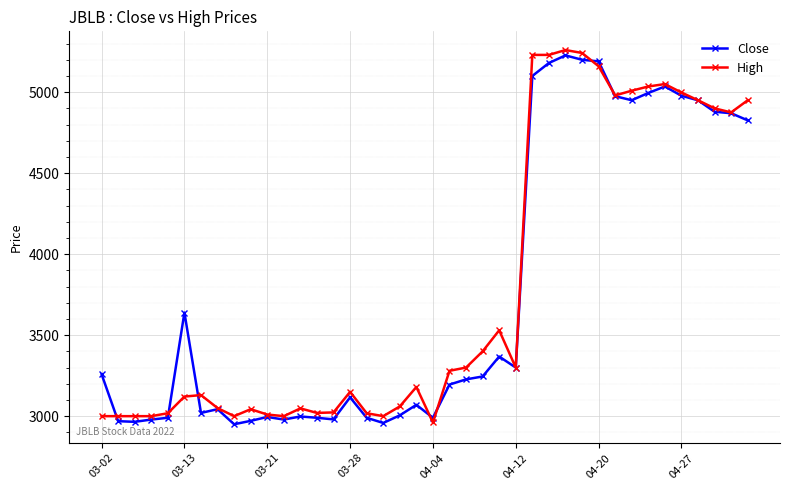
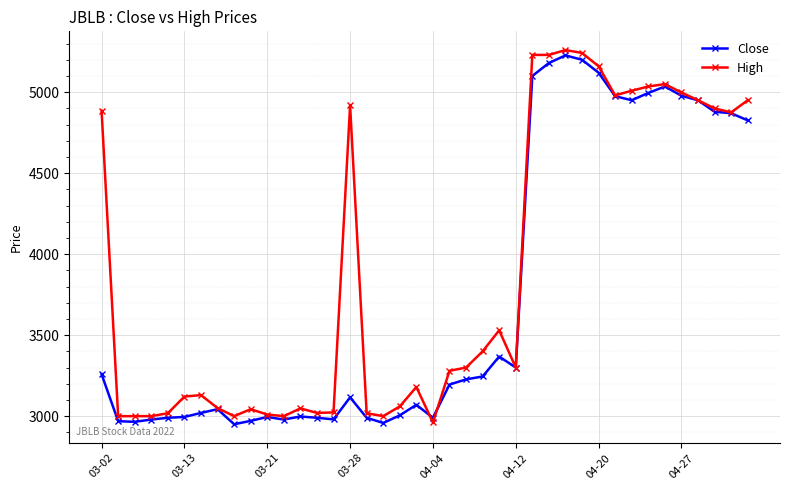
High, 03-02: 3000 -> 4890
Close, 03-13: 3640 -> 3000
High, 03-28: 3150 -> 4920
Close, 04-20: 5190 -> 5120
